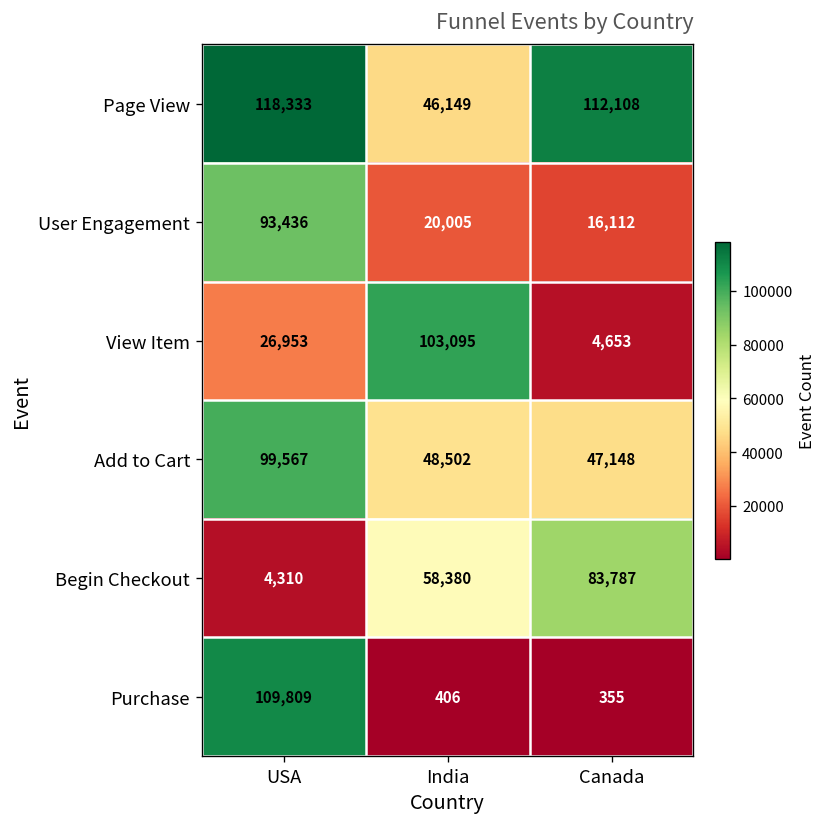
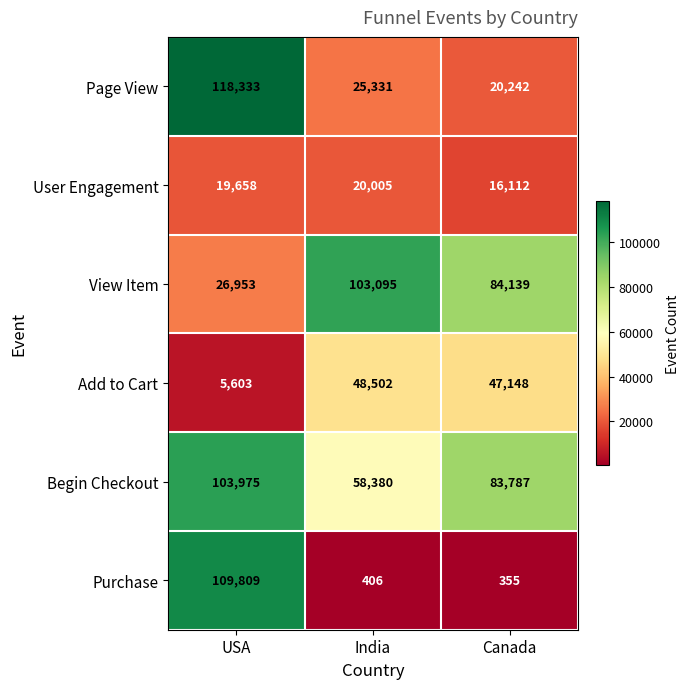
Page View, India: 46,149 -> 25,331
Page View, Canada: 112,108 -> 20,242
User Engagement, USA: 93,436 -> 19,658
View Item, Canada: 4,653 -> 84,139
Add to Cart, USA: 99,567 -> 5,603
Begin Checkout, USA: 4,310 -> 103,975
